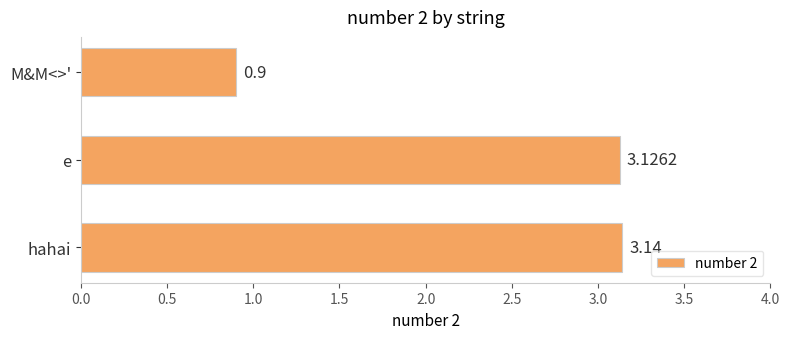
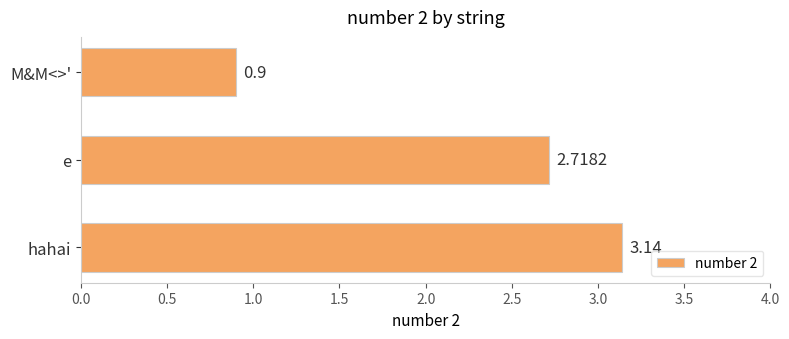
e: 3.1262 -> 2.7182
